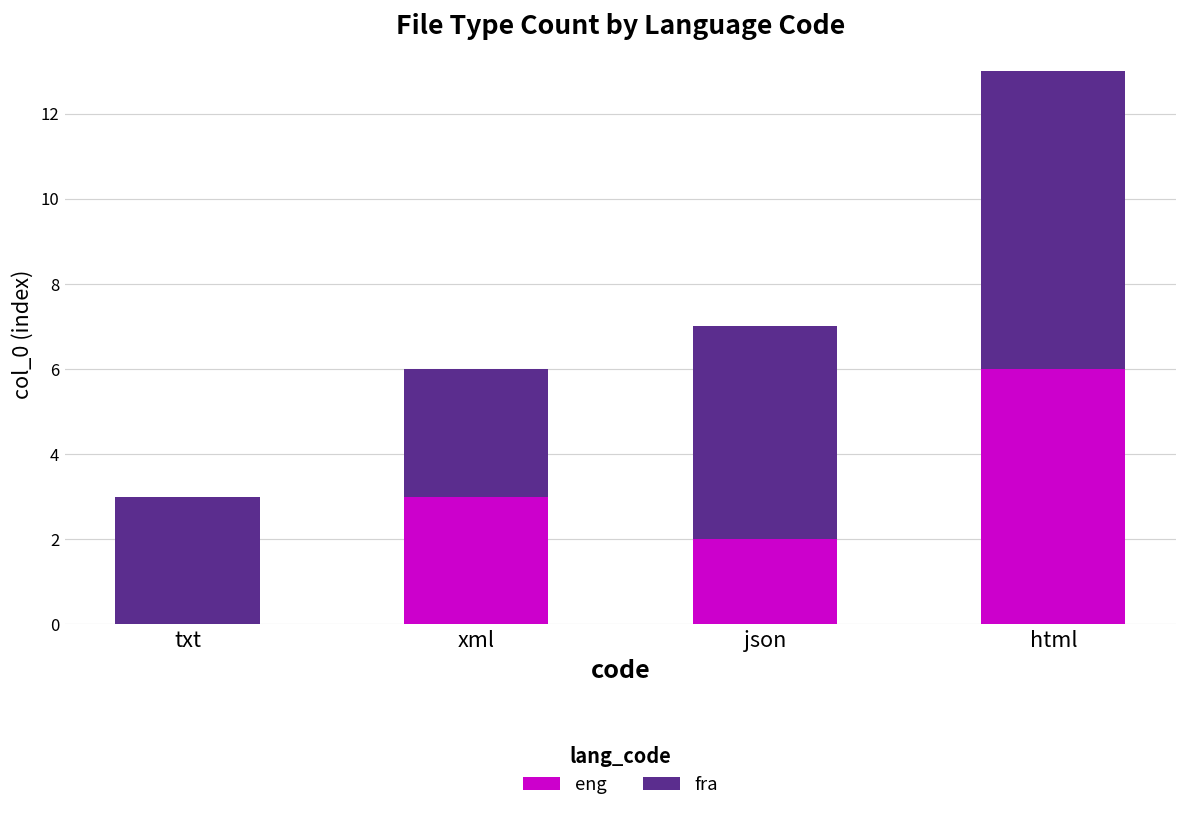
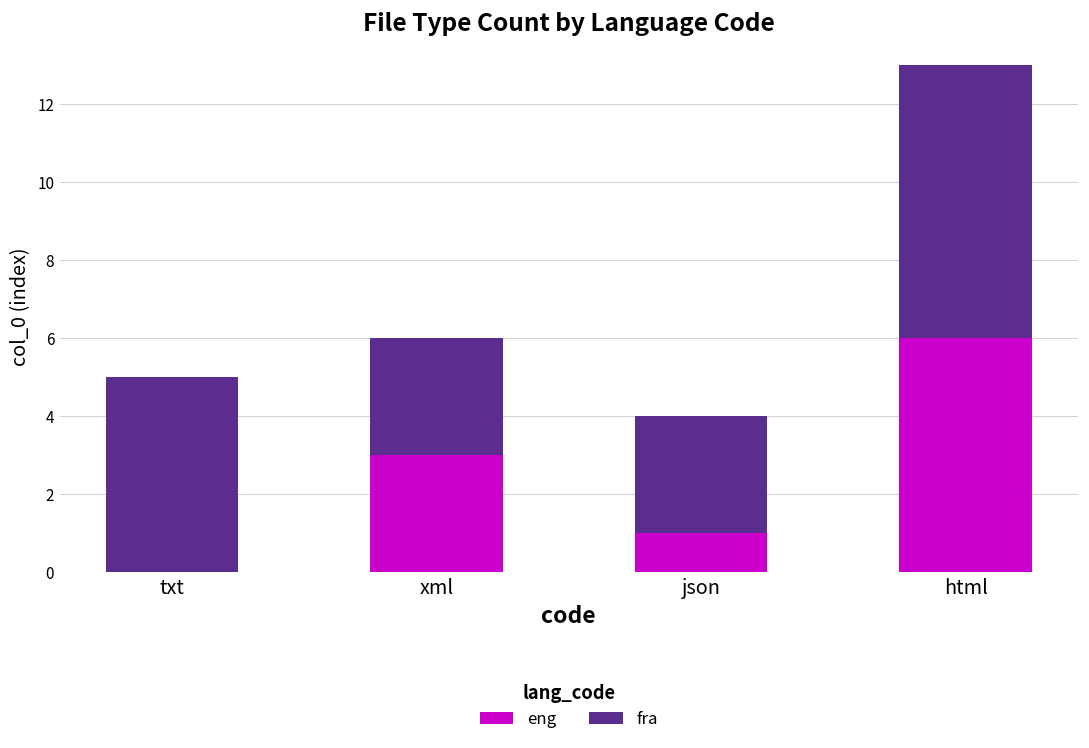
fra, txt: 3 -> 5
eng, json: 2 -> 1
fra, json: 5 -> 3
